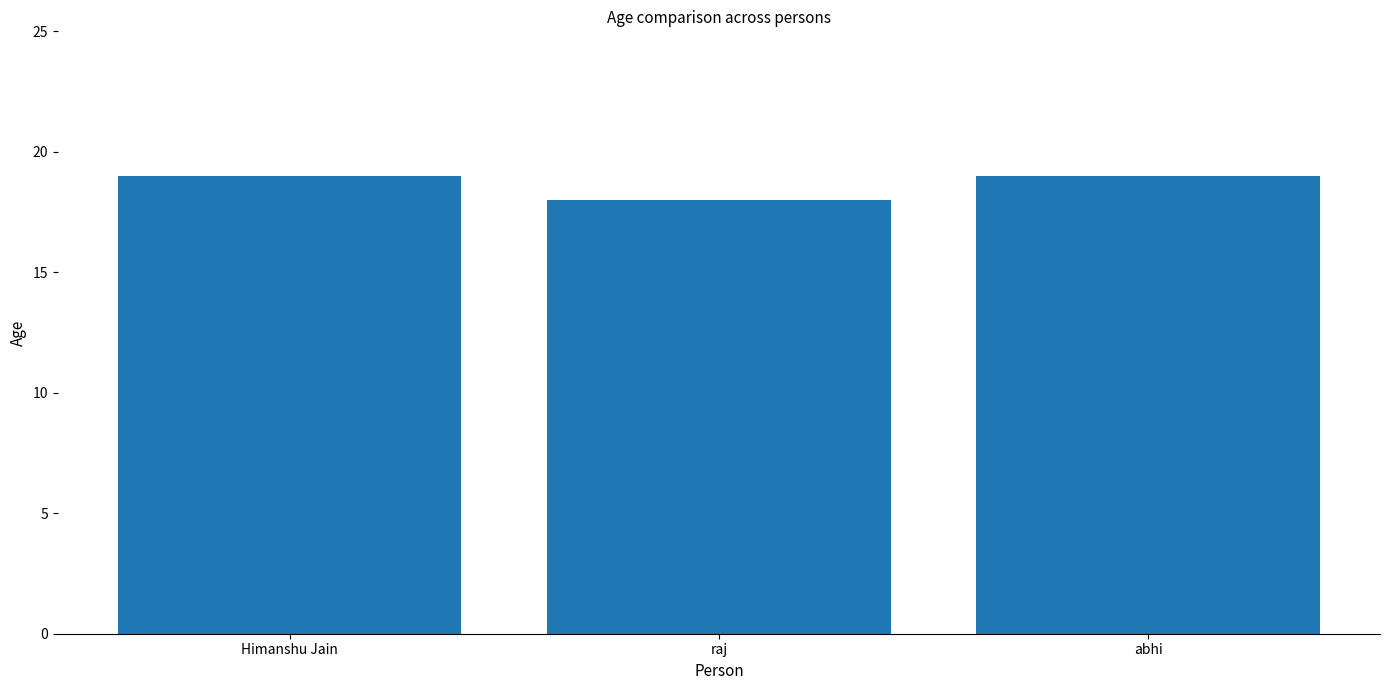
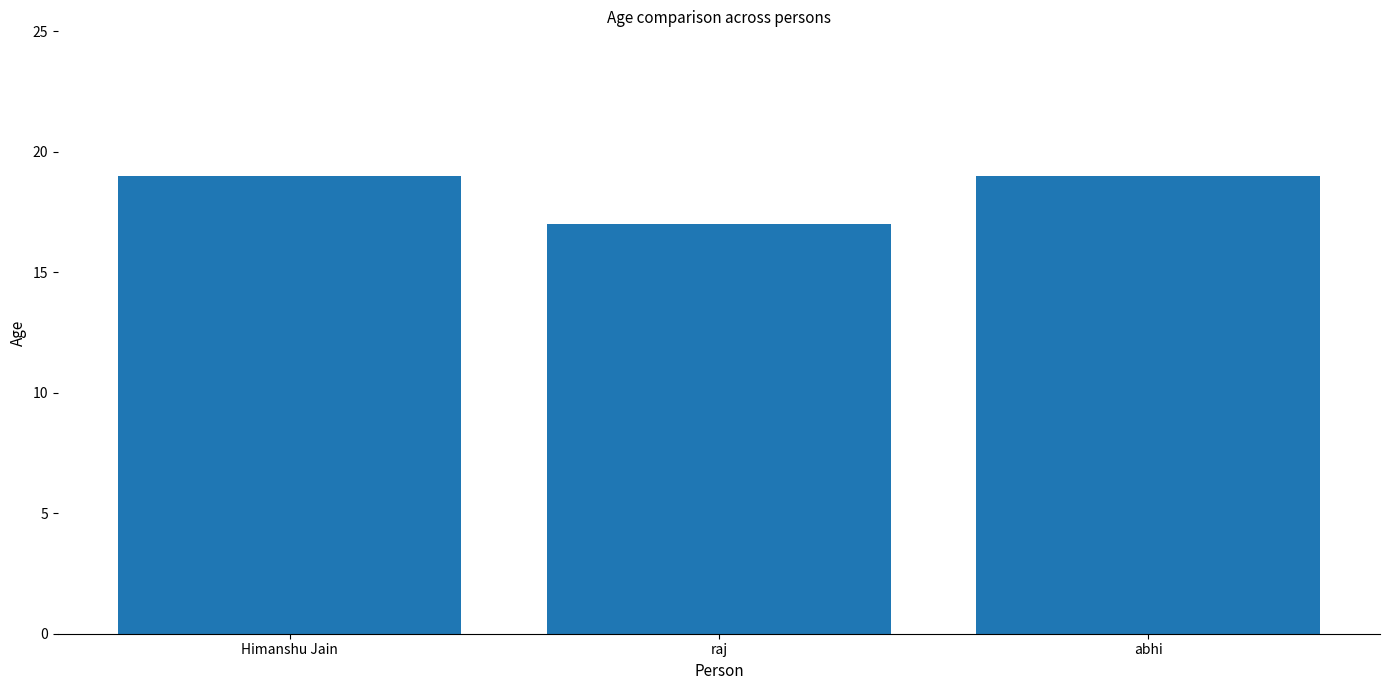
raj: 18 -> 17
